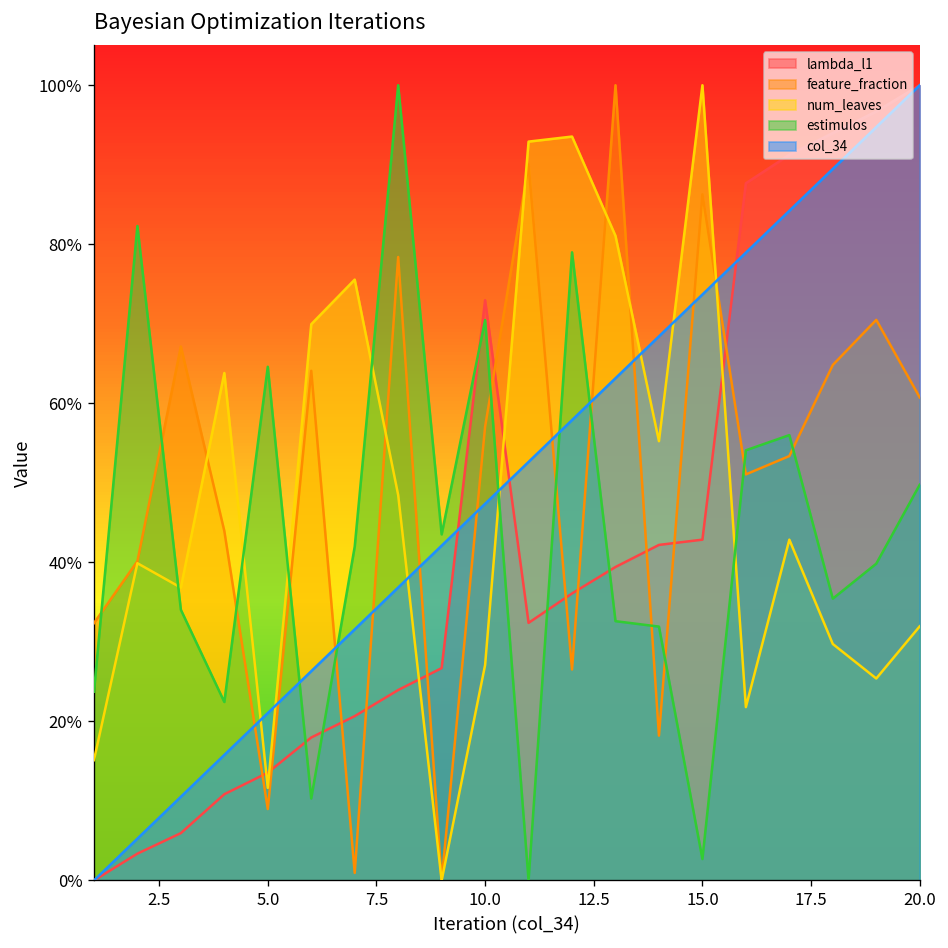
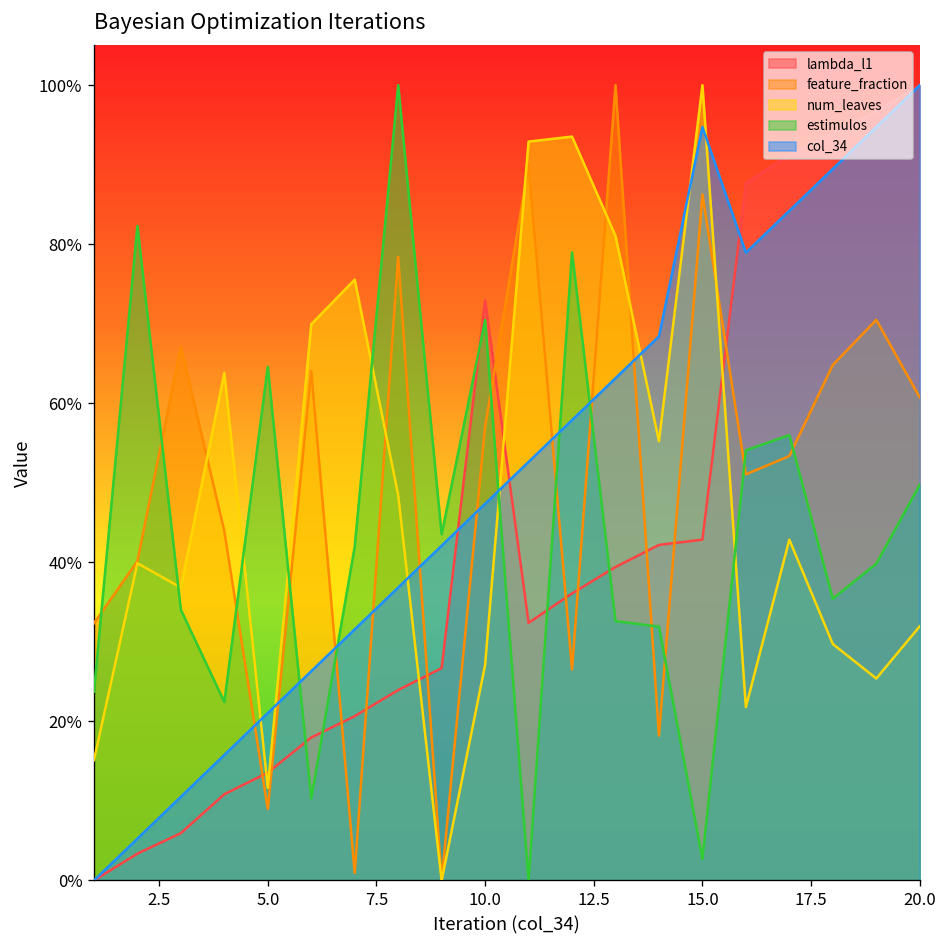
col_34, 15.0: 74% -> 95%
